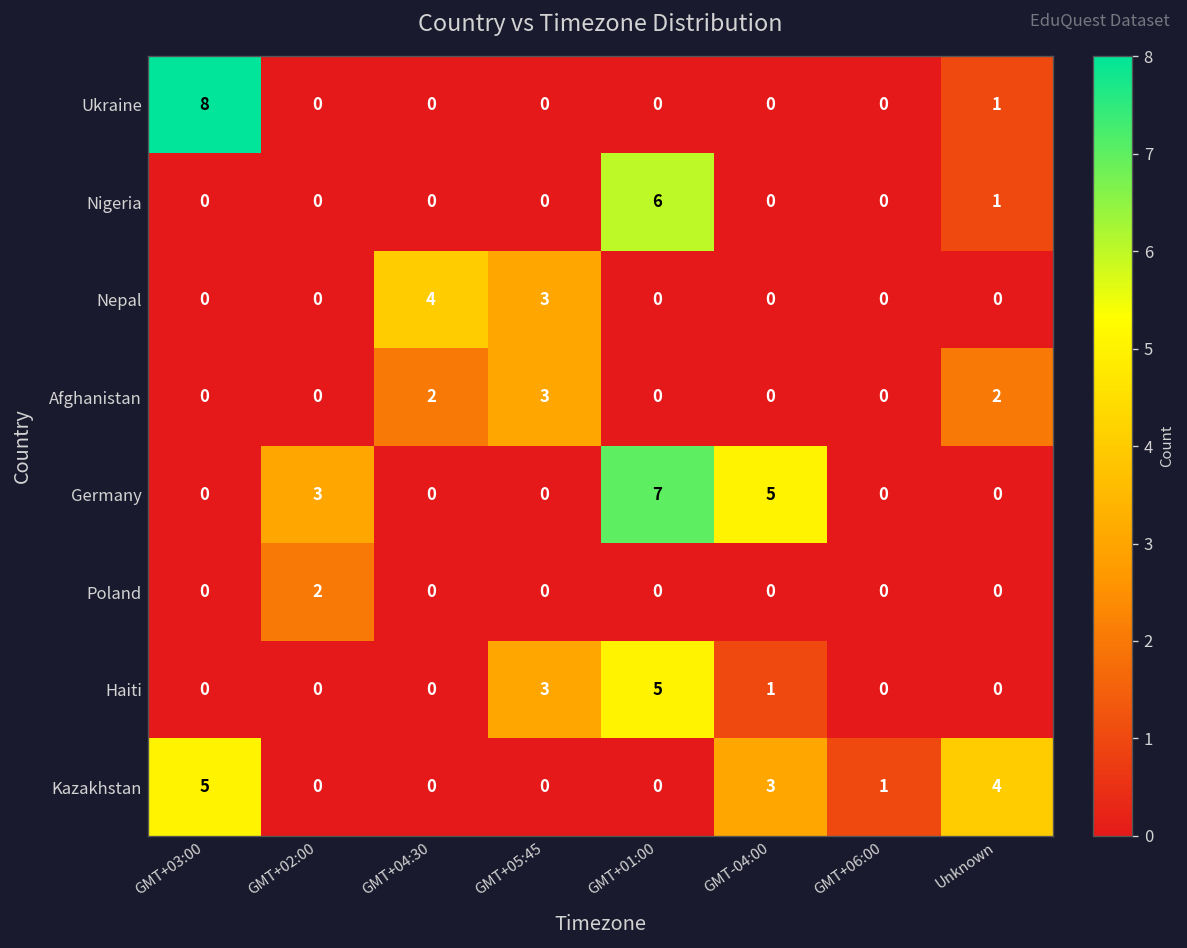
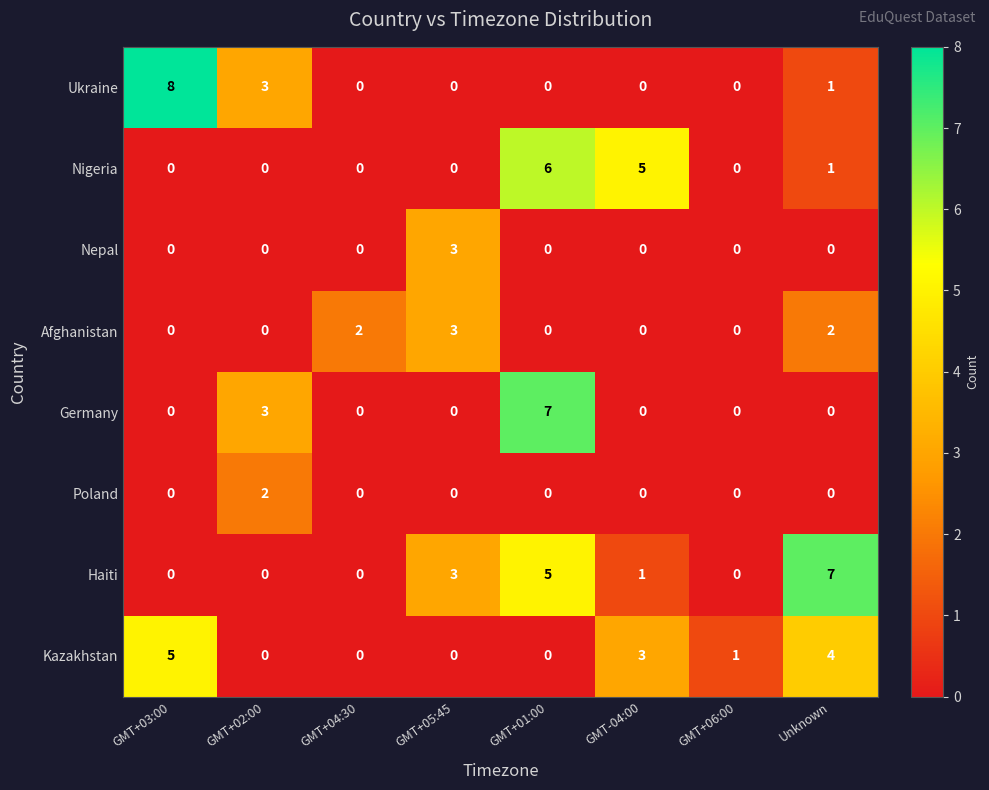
Ukraine, GMT+02:00: 0 -> 3
Nigeria, GMT-04:00: 0 -> 5
Nepal, GMT+04:30: 4 -> 0
Germany, GMT-04:00: 5 -> 0
Haiti, Unknown: 0 -> 7
